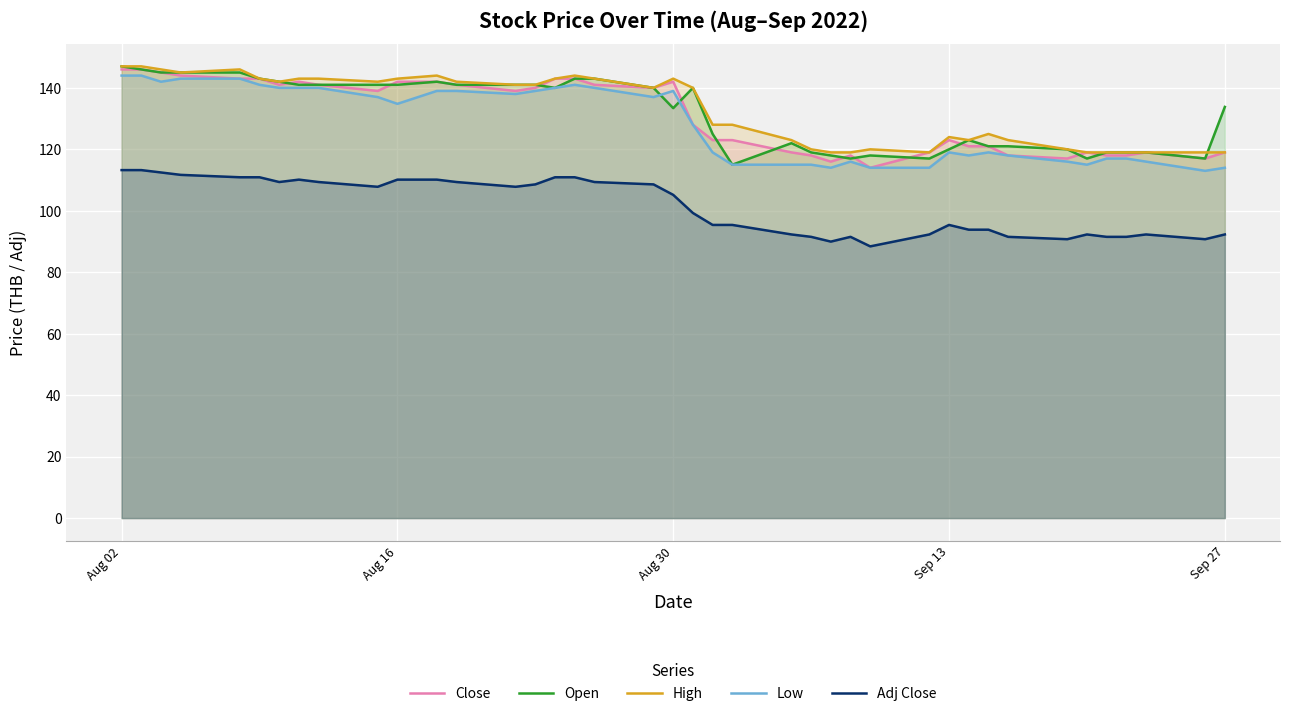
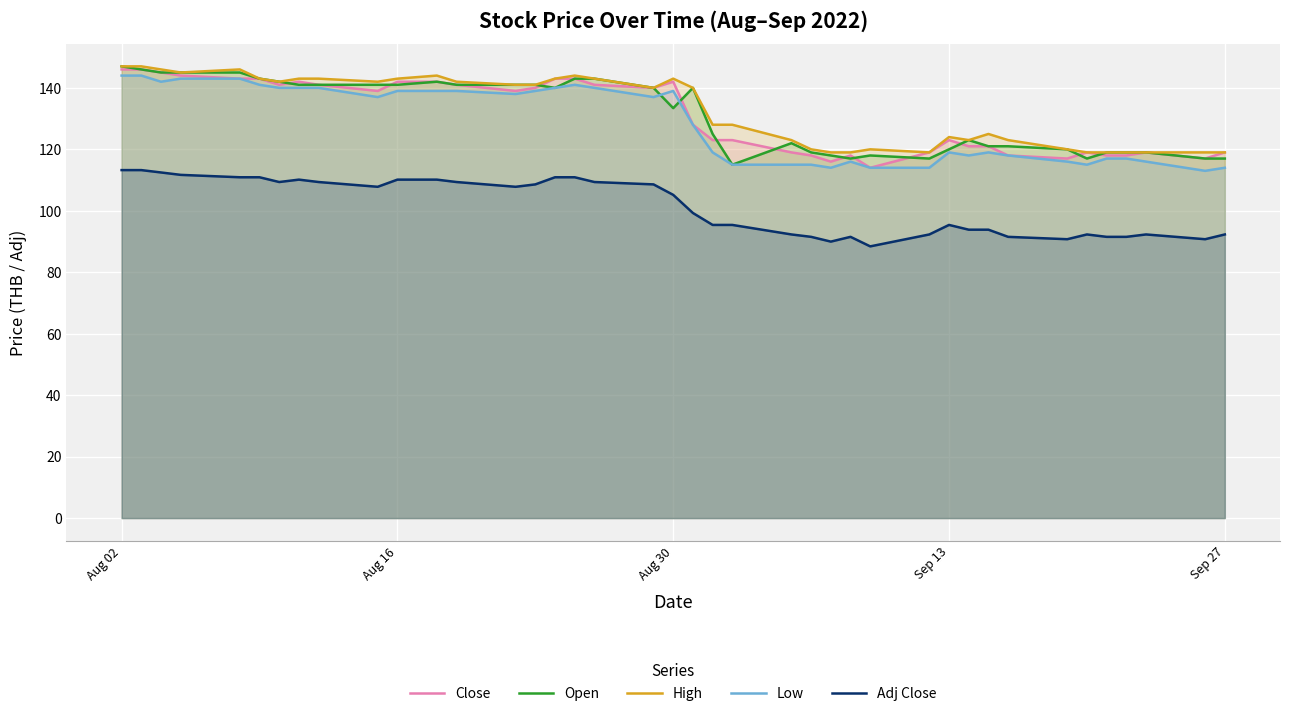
Low, Aug 16: 135 -> 139
Open, Sep 27: 134 -> 117
